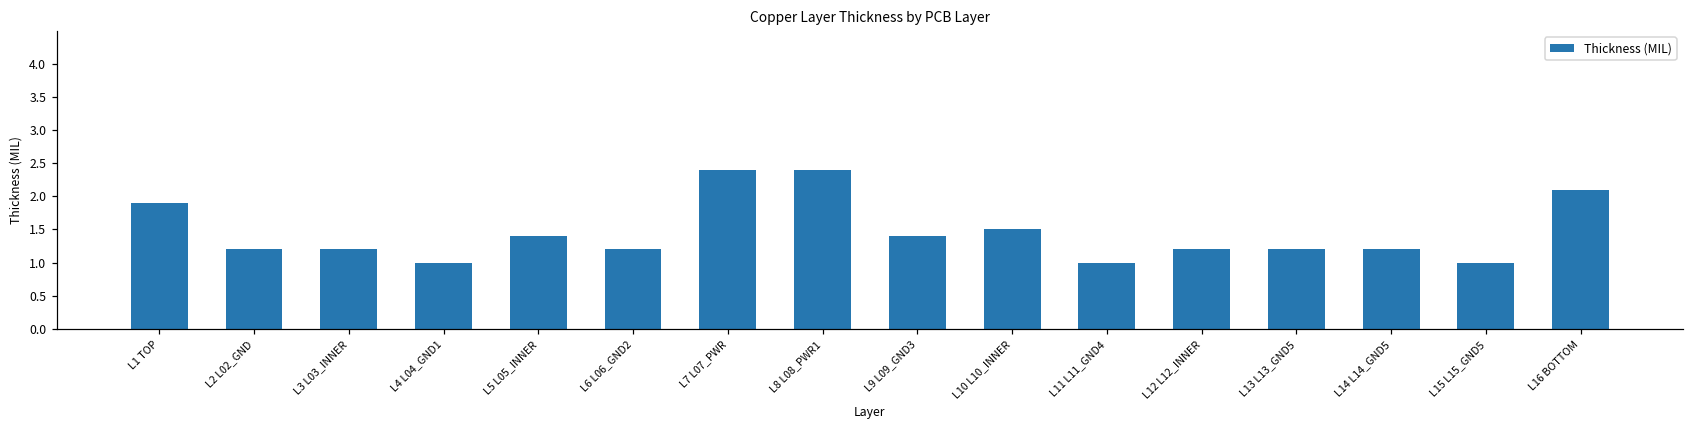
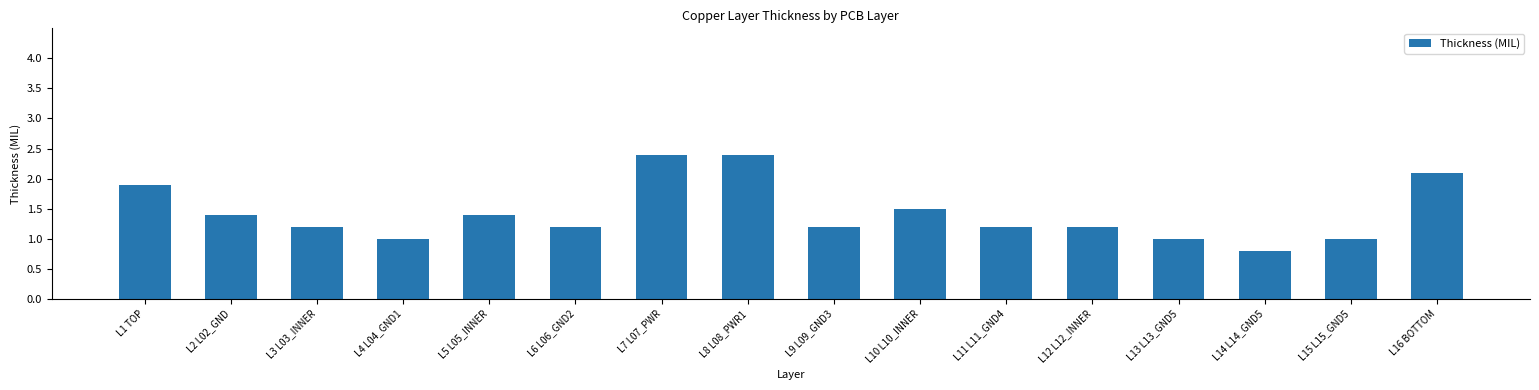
L2 L02_GND: 1.2 -> 1.4
L9 L09_GND3: 1.4 -> 1.2
L11 L11_GND4: 1.0 -> 1.2
L13 L13_GND5: 1.2 -> 1.0
L14 L14_GND5: 1.2 -> 0.8
